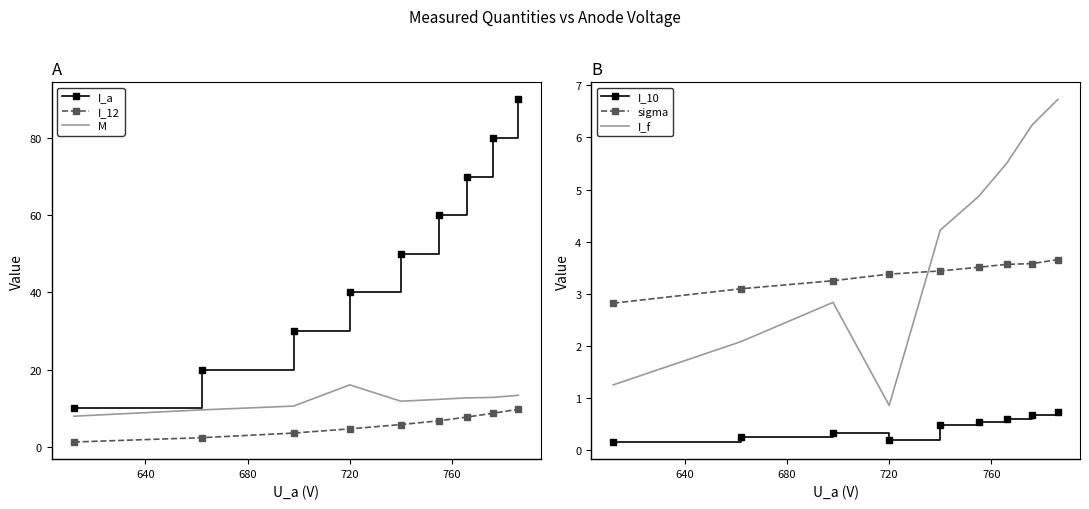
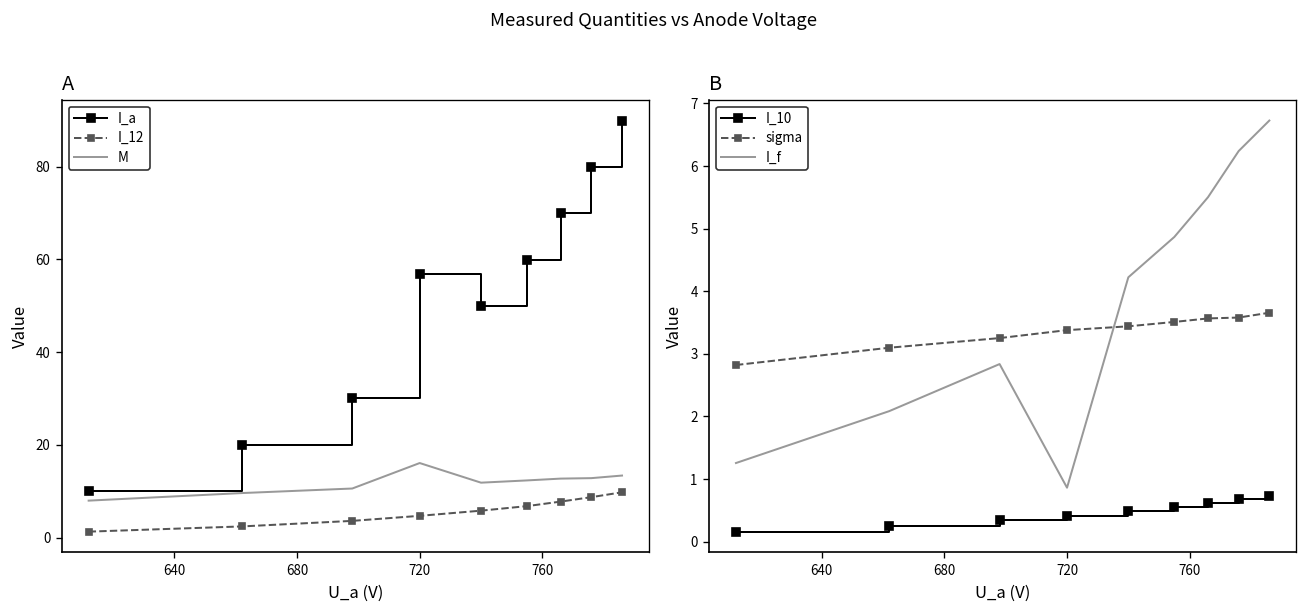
A, I_a, 720: 40 -> 57
B, I_10, 720: 0.2 -> 0.4
